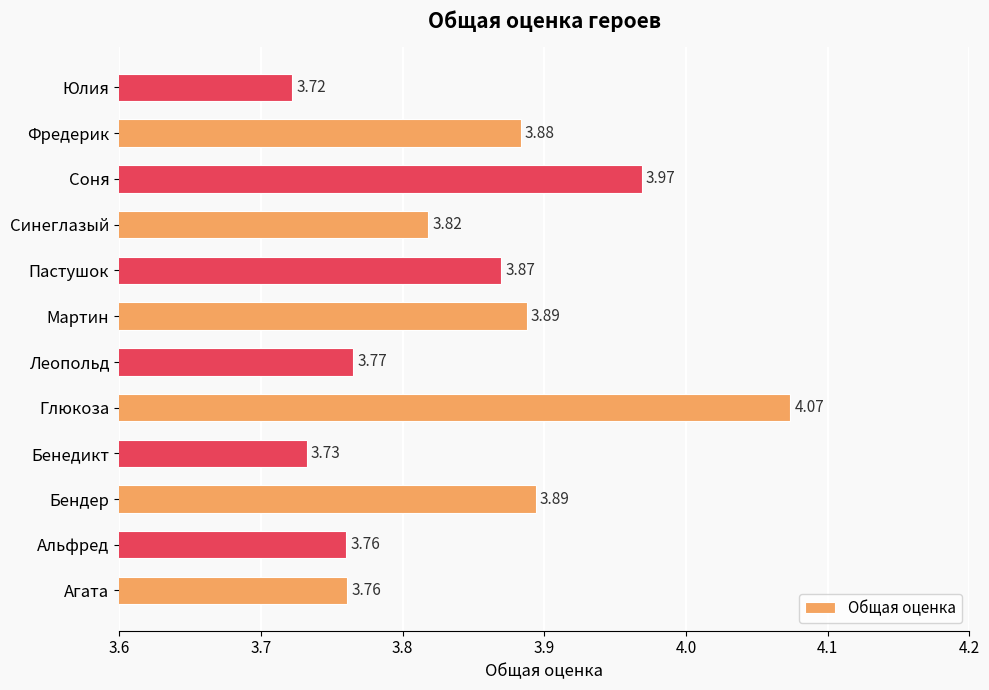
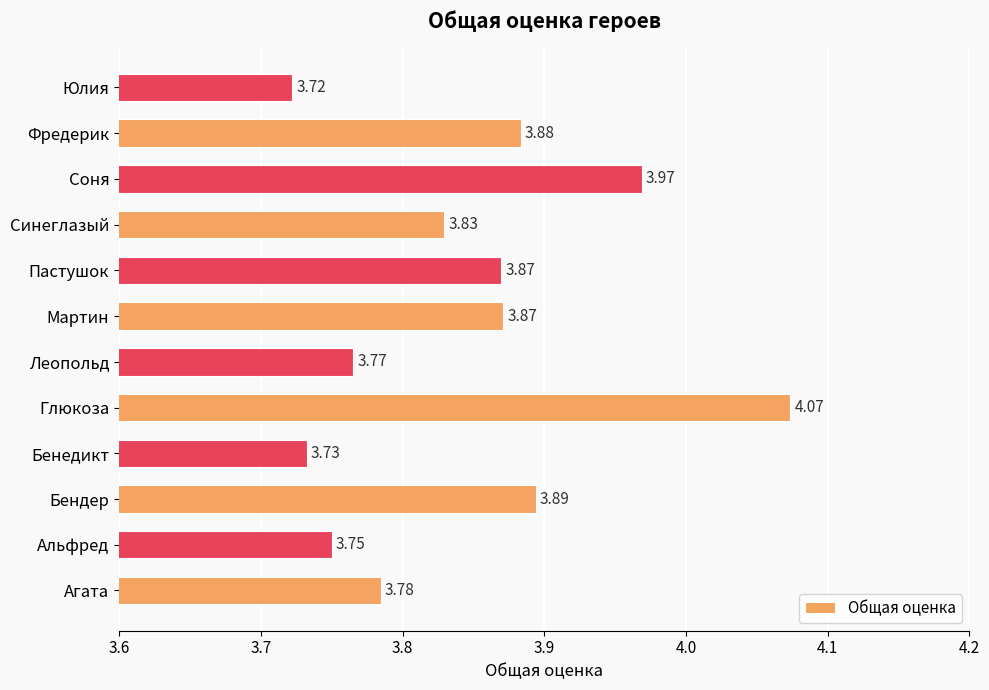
Синеглазый: 3.82 -> 3.83
Мартин: 3.89 -> 3.87
Альфред: 3.76 -> 3.75
Агата: 3.76 -> 3.78
